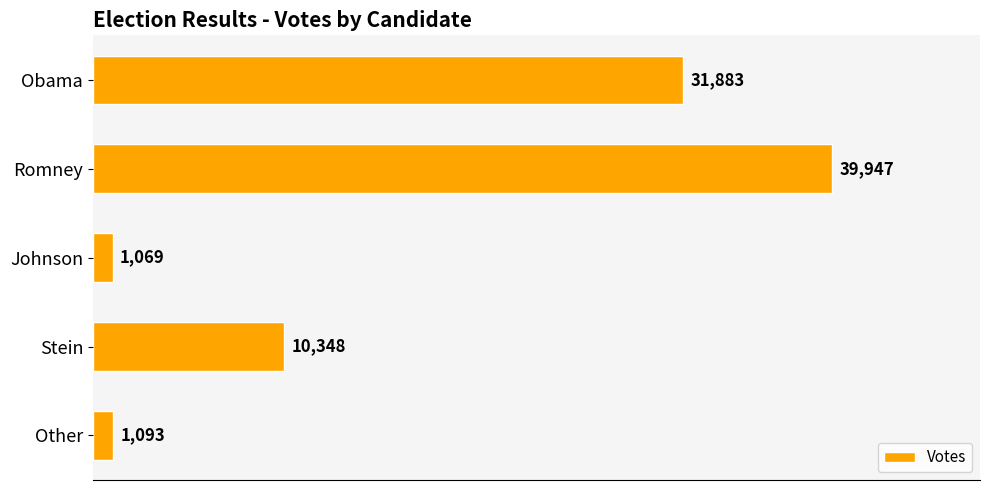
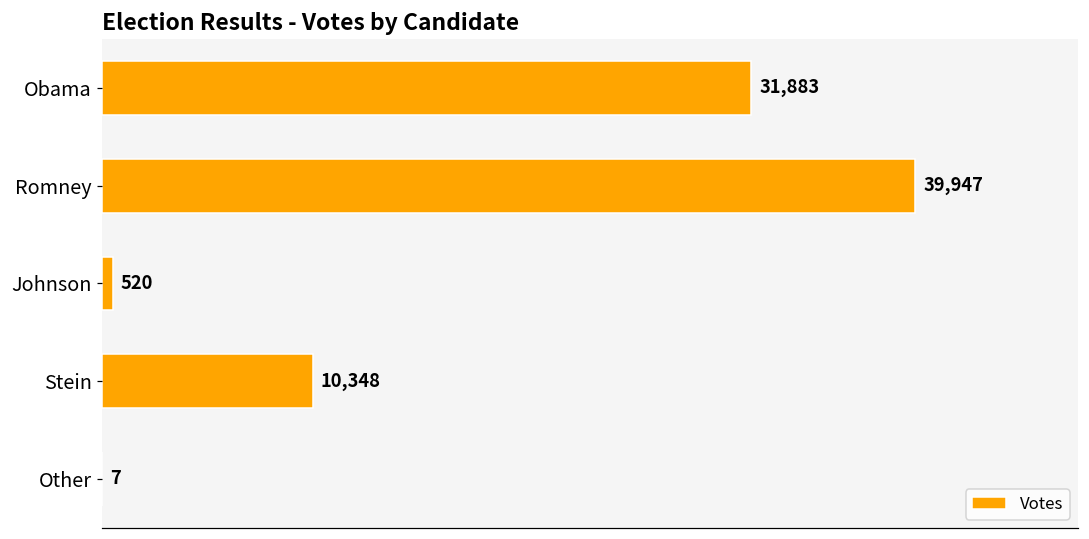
Johnson: 1,069 -> 520
Other: 1,093 -> 7
